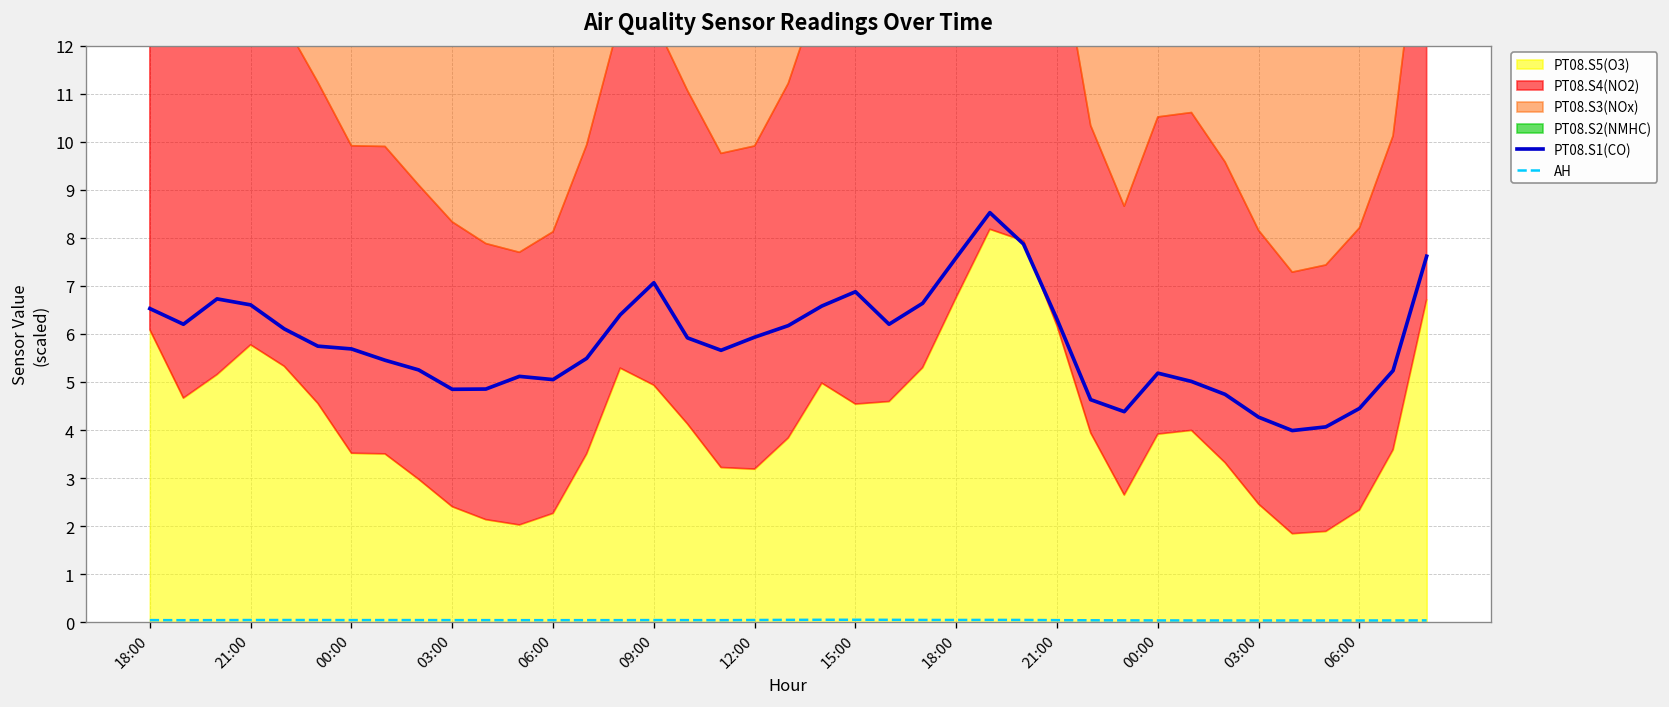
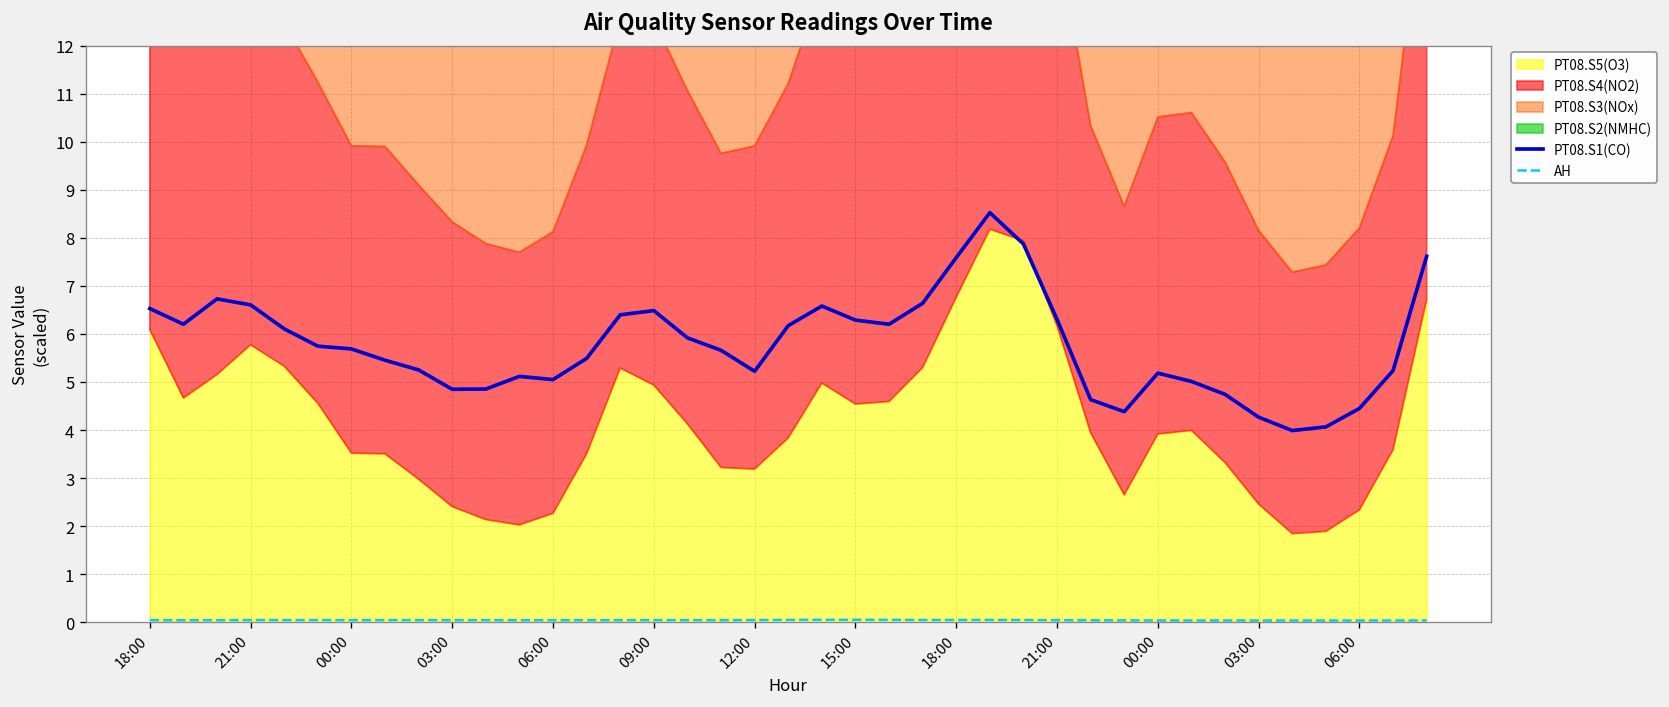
PT08.S1(CO), 09:00: 7.1 -> 6.5
PT08.S1(CO), 12:00: 5.9 -> 5.2
PT08.S1(CO), 15:00: 6.9 -> 6.3
